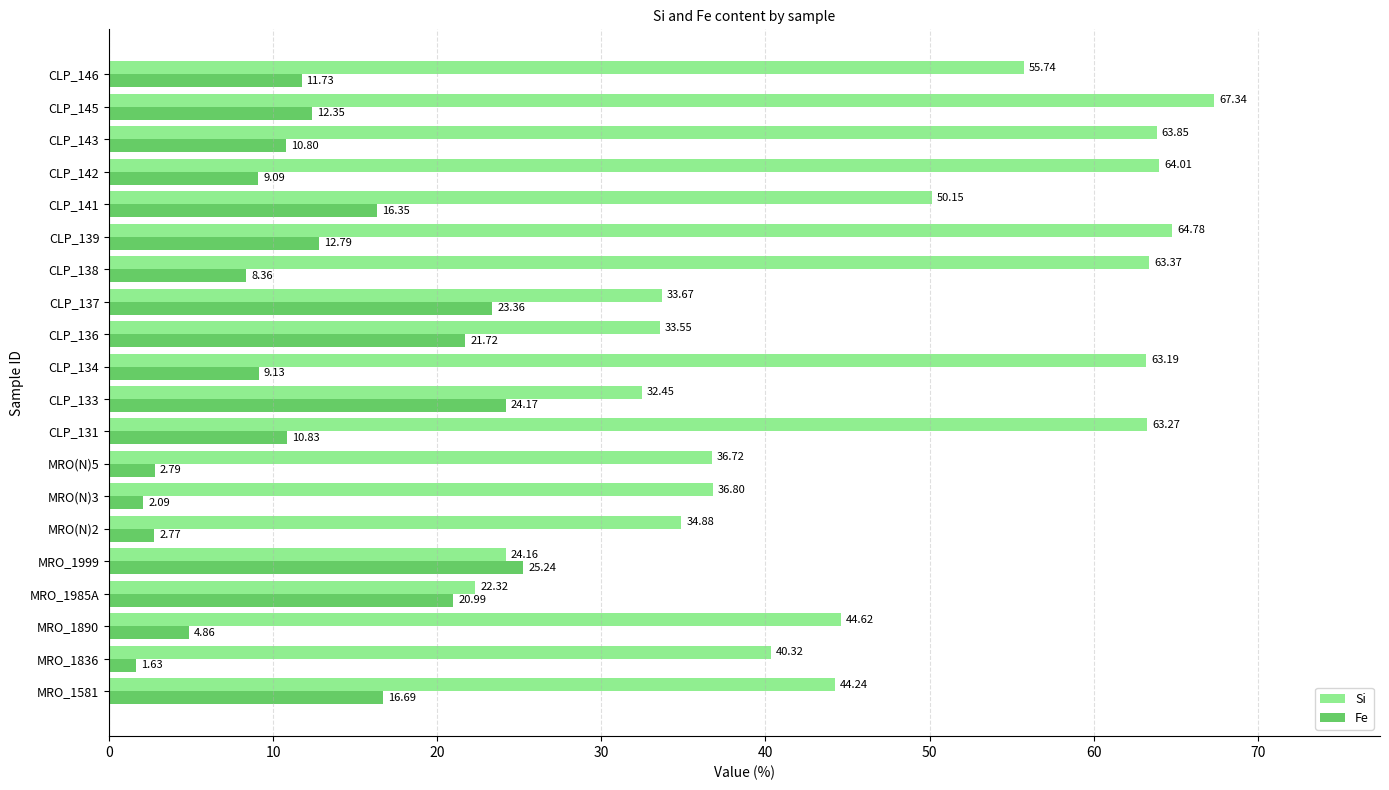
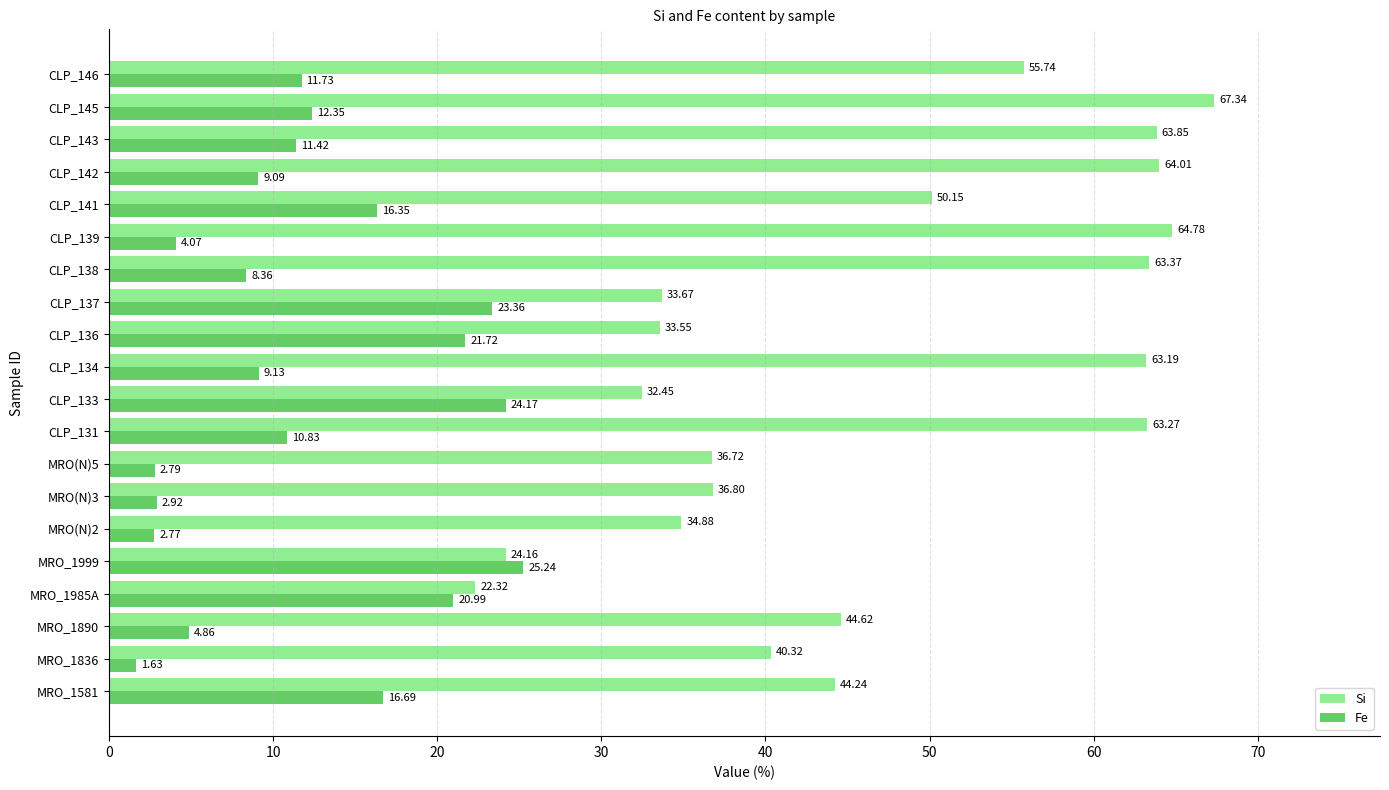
Fe, CLP_143: 10.80 -> 11.42
Fe, CLP_139: 12.79 -> 4.07
Fe, MRO(N)3: 2.09 -> 2.92
